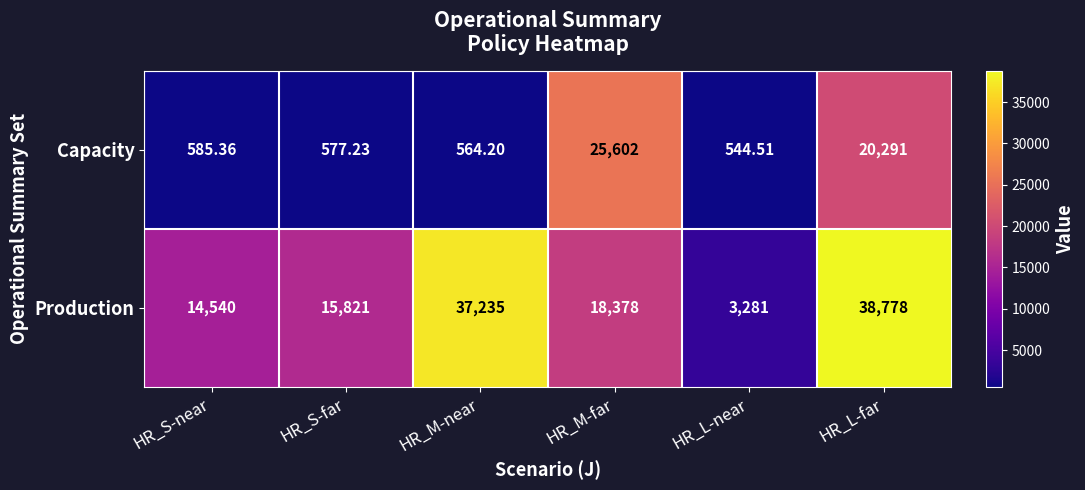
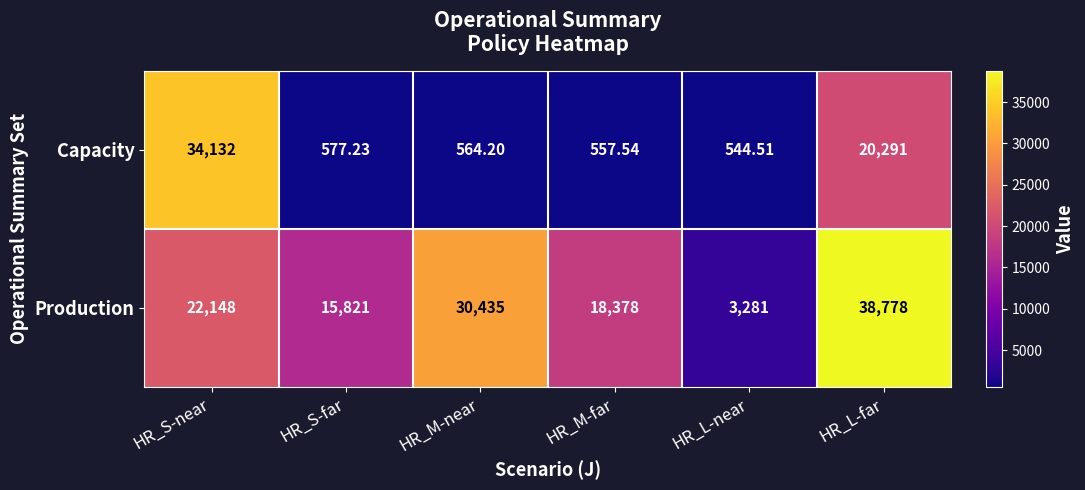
Capacity, HR_S-near: 585.36 -> 34,132
Capacity, HR_M-far: 25,602 -> 557.54
Production, HR_S-near: 14,540 -> 22,148
Production, HR_M-near: 37,235 -> 30,435
